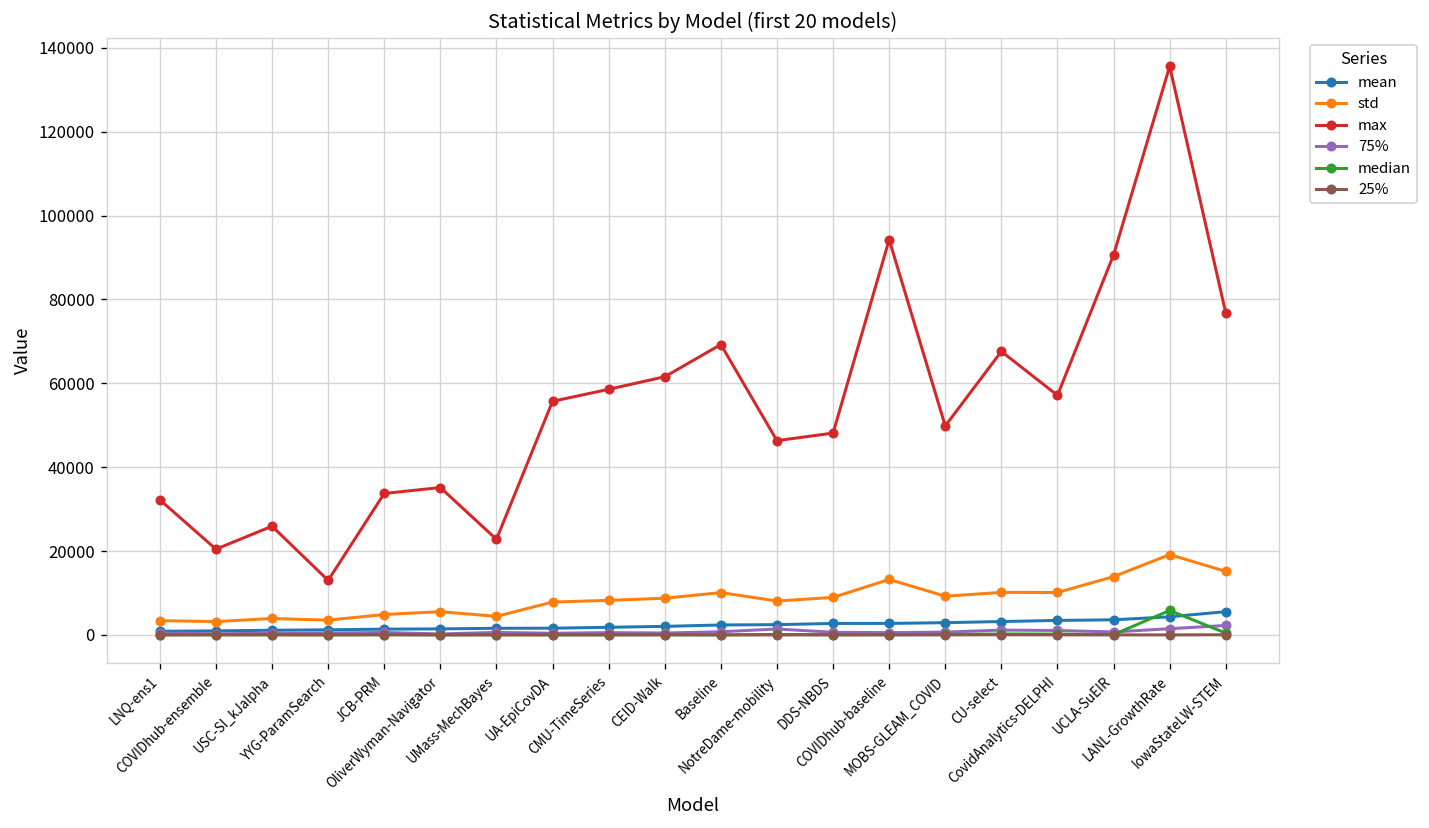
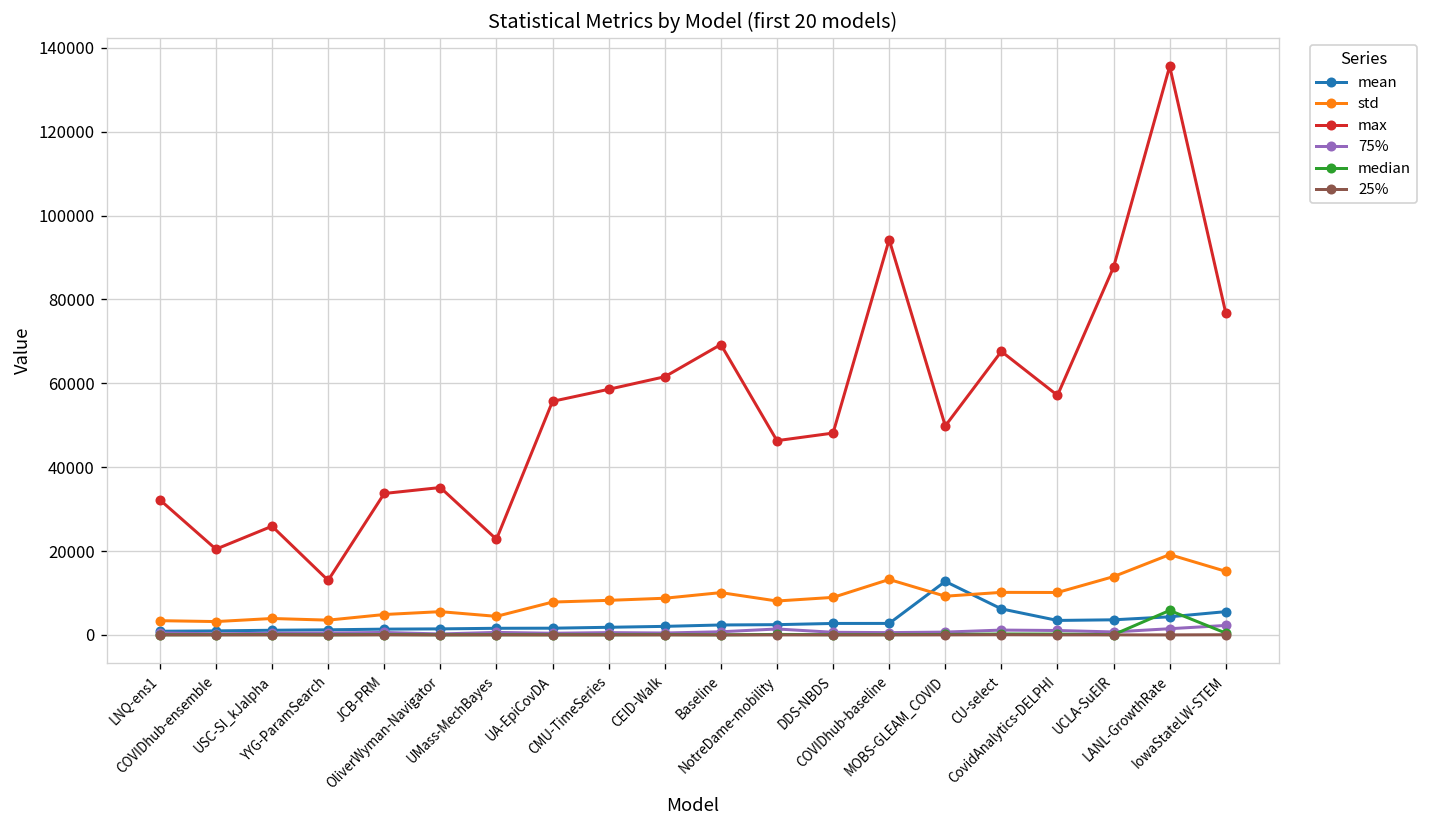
mean, MOBS-GLEAM_COVID: 3000 -> 13000
mean, CU-select: 3000 -> 6000
max, UCLA-SuEIR: 91000 -> 88000
